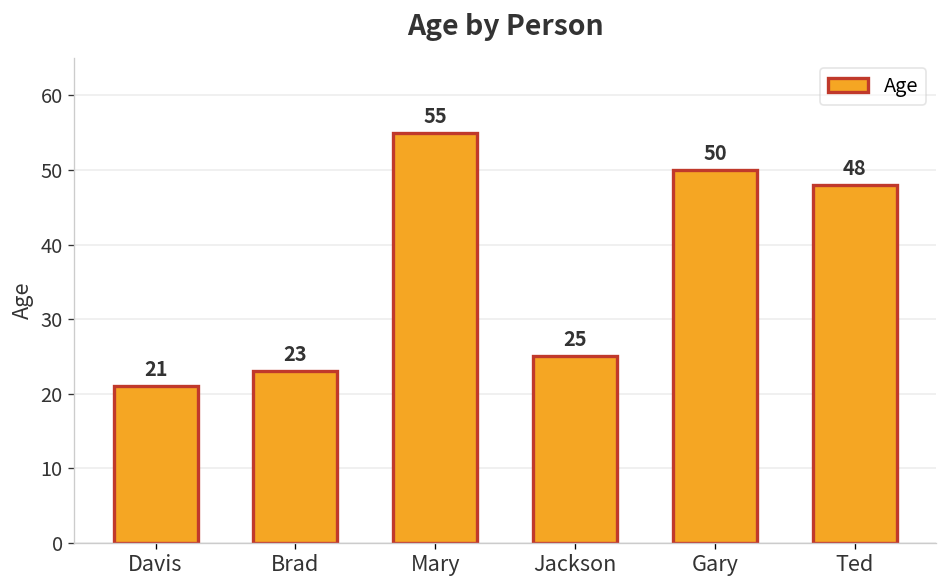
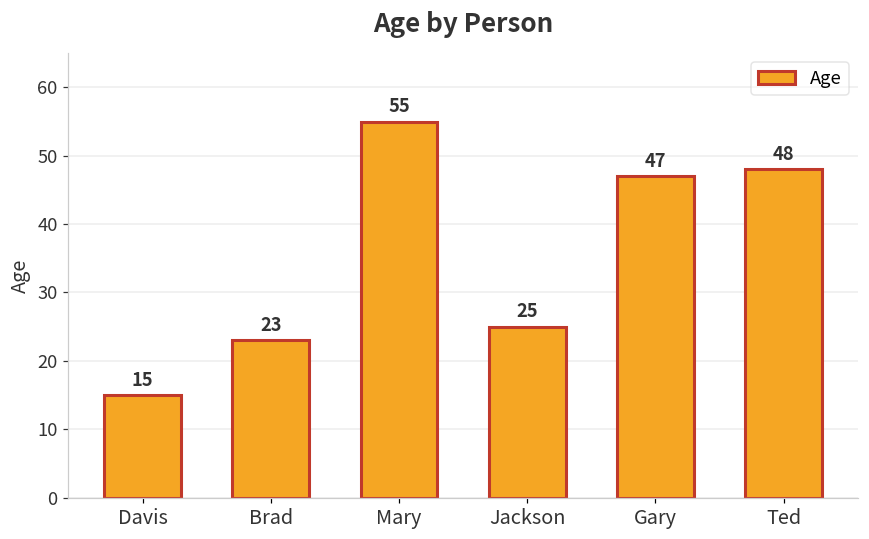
Davis: 21 -> 15
Gary: 50 -> 47
